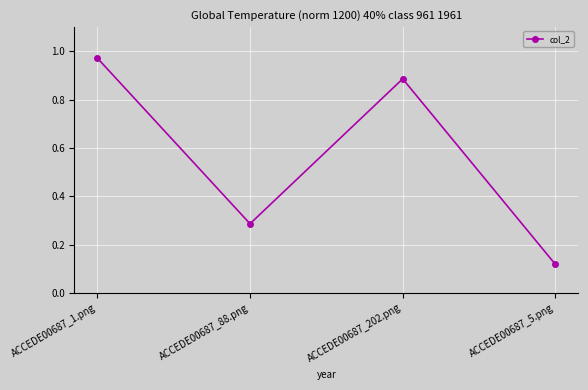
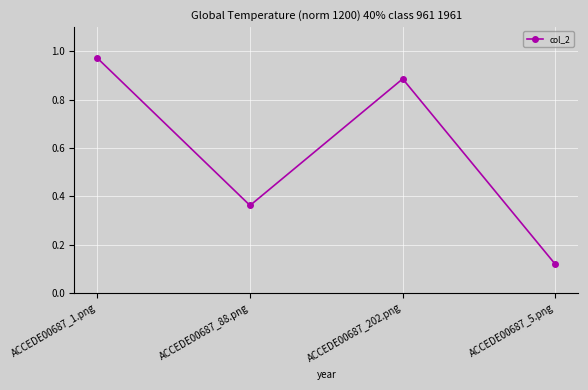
ACCEDE00687_88.png: 0.29 -> 0.36
